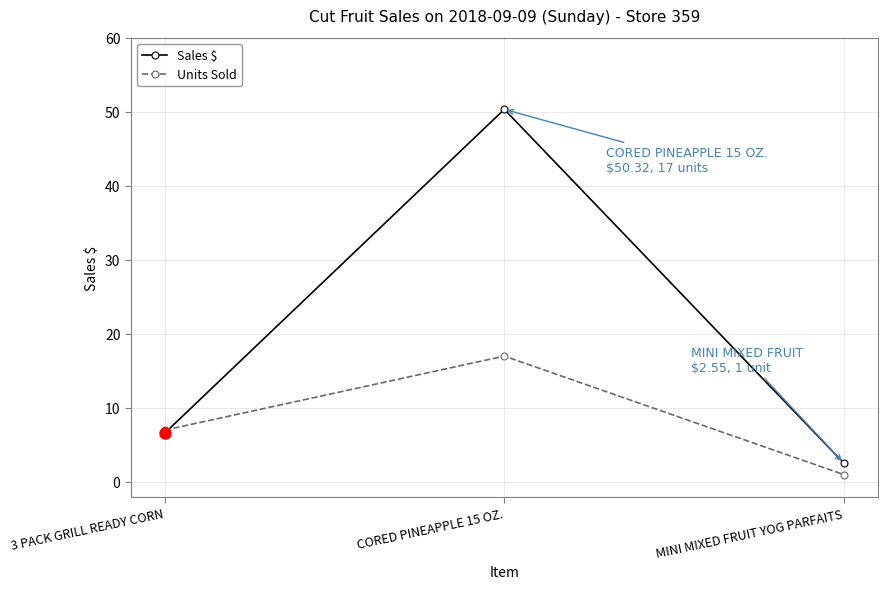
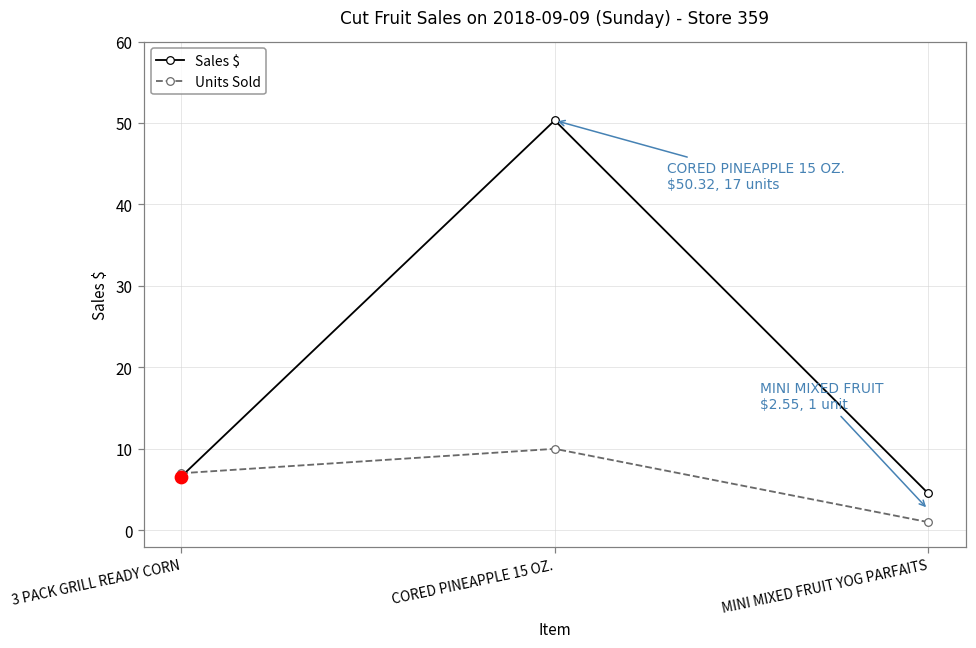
Units Sold, CORED PINEAPPLE 15 OZ.: 17 -> 10
Sales $, MINI MIXED FRUIT YOG PARFAITS: 3 -> 5
